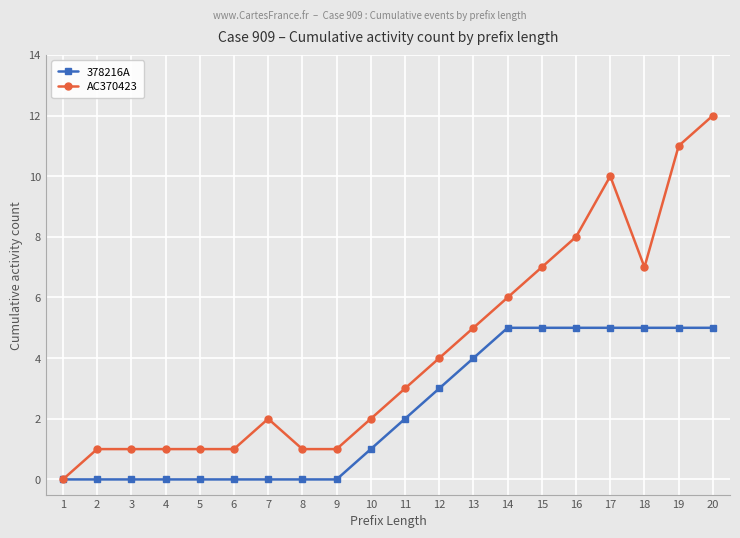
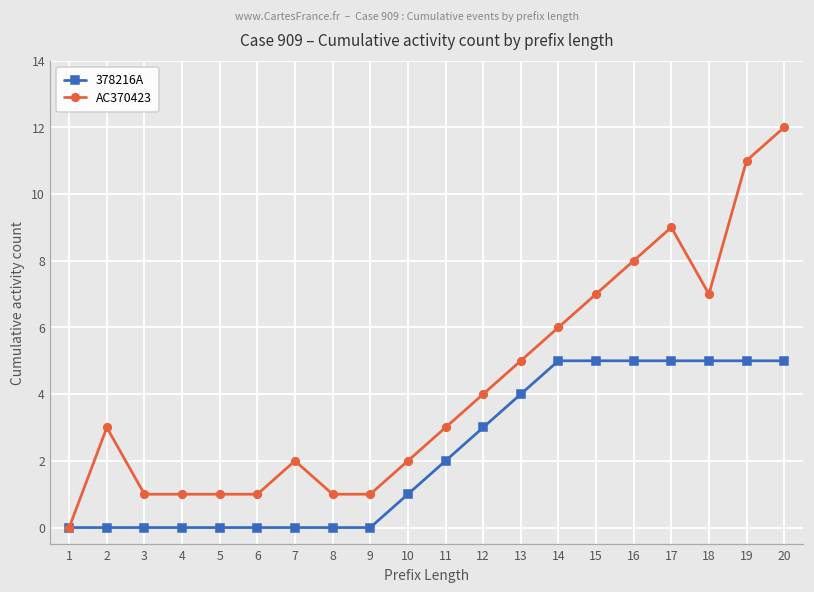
AC370423, 2: 1 -> 3
AC370423, 17: 10 -> 9
